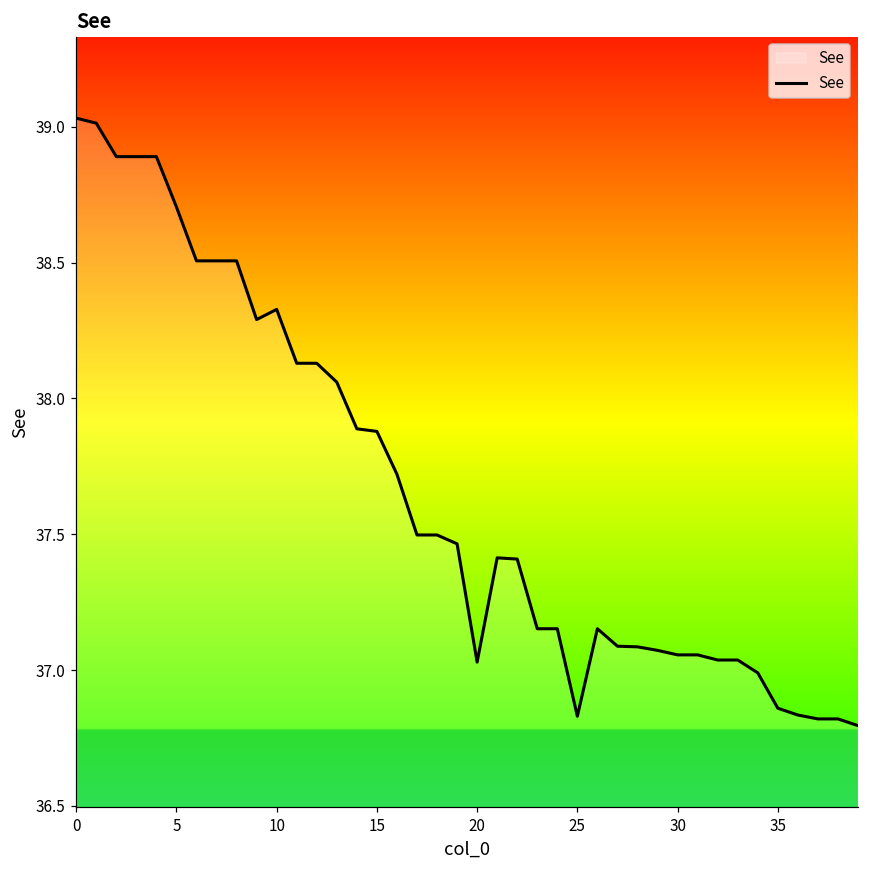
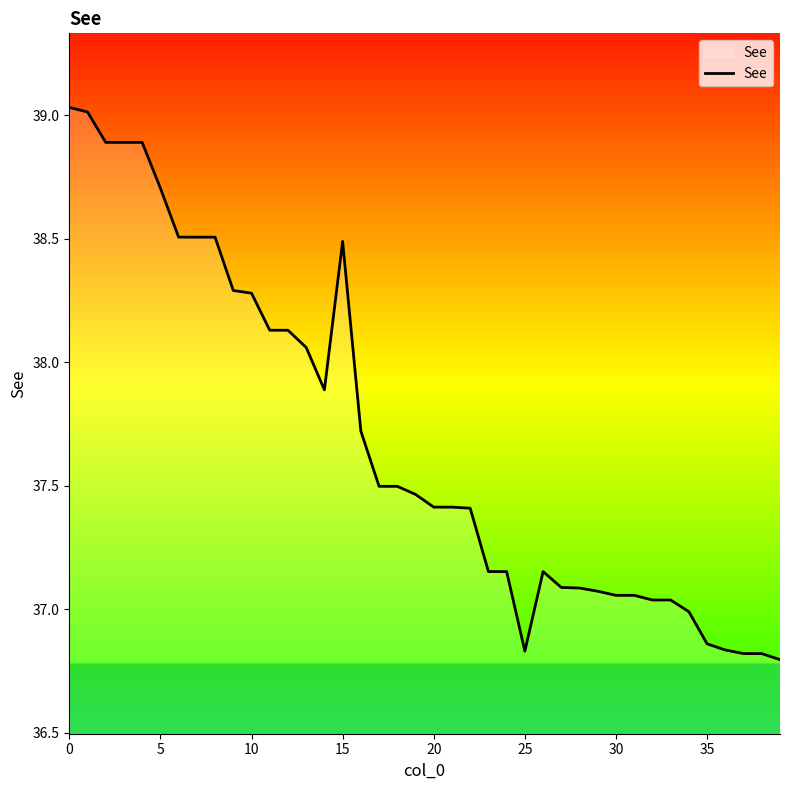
10: 38.33 -> 38.28
15: 37.88 -> 38.49
20: 37.03 -> 37.41
